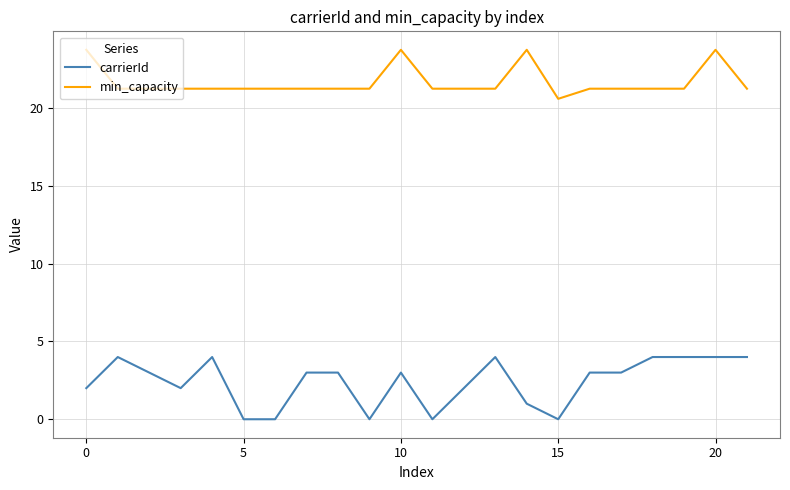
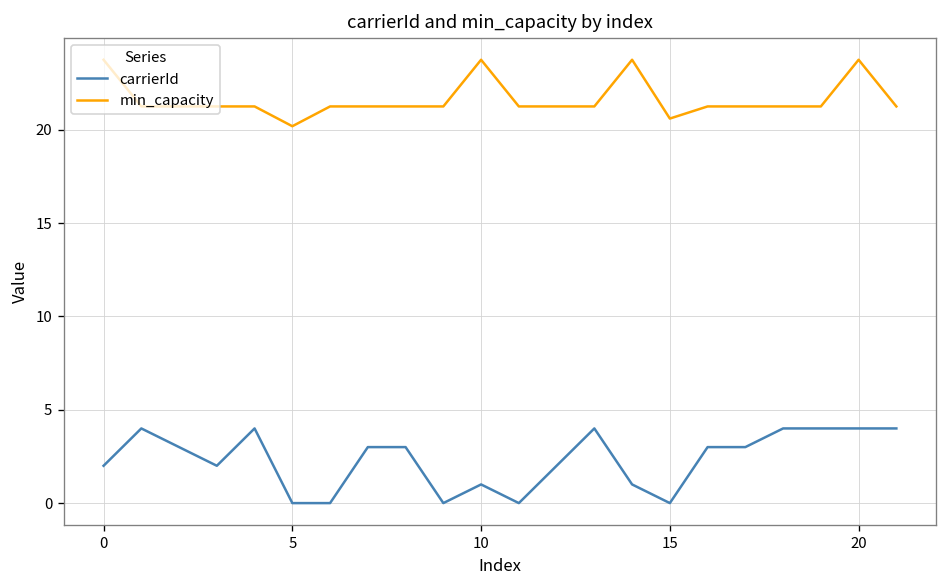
min_capacity, 5: 21.3 -> 20.2
carrierId, 10: 3 -> 1
